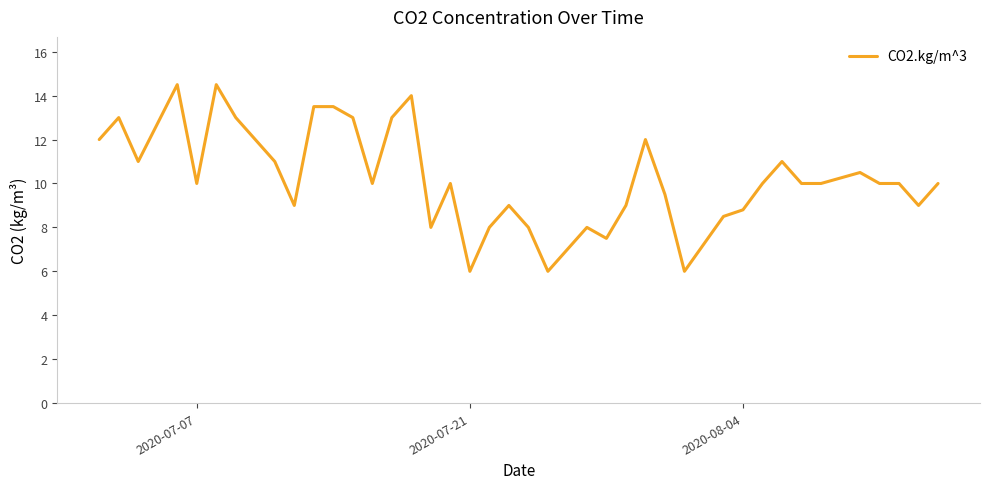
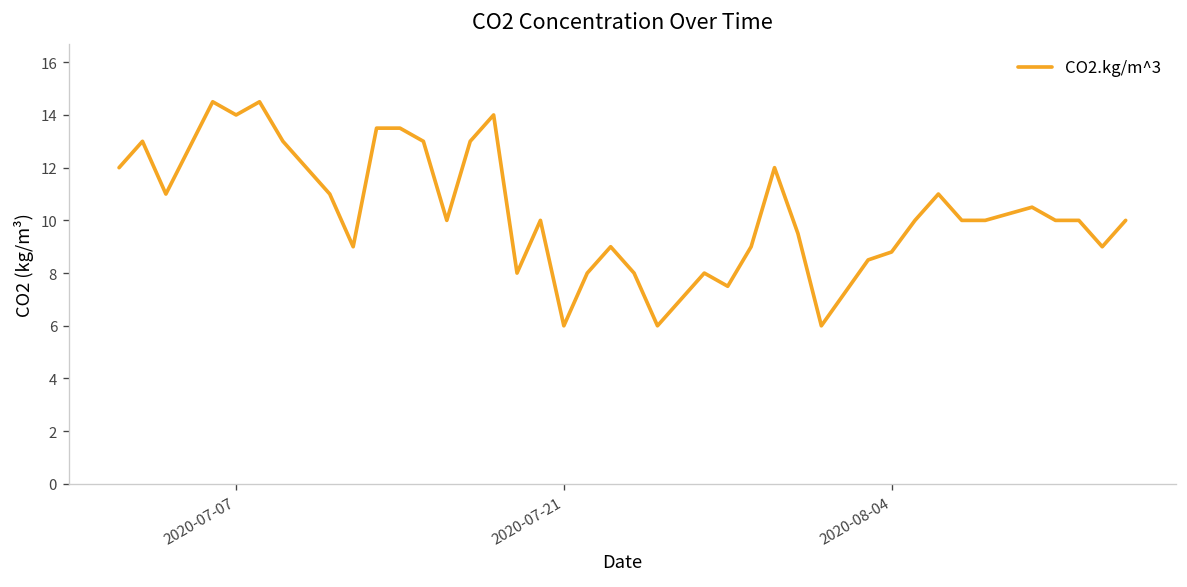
2020-07-07: 10 -> 14
